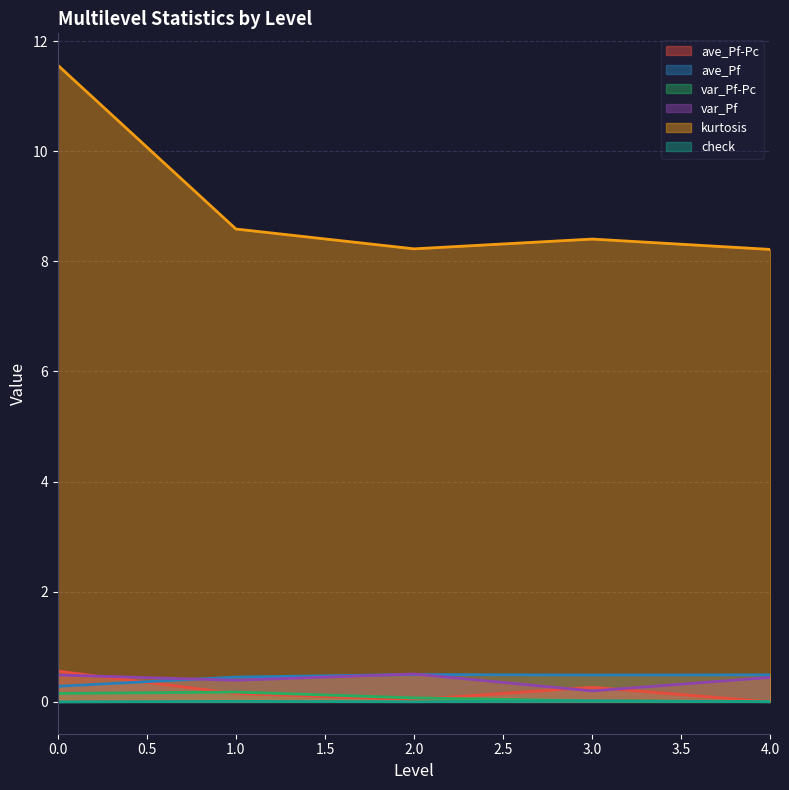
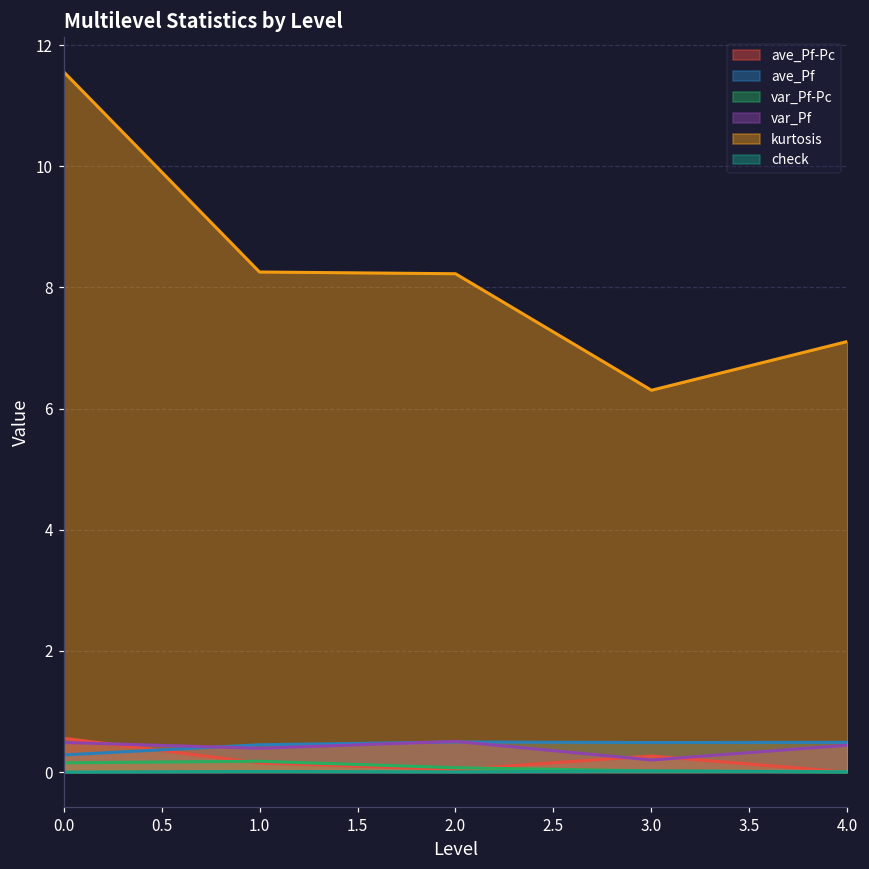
kurtosis, 1.0: 8.6 -> 8.3
kurtosis, 3.0: 8.4 -> 6.3
kurtosis, 4.0: 8.2 -> 7.1
